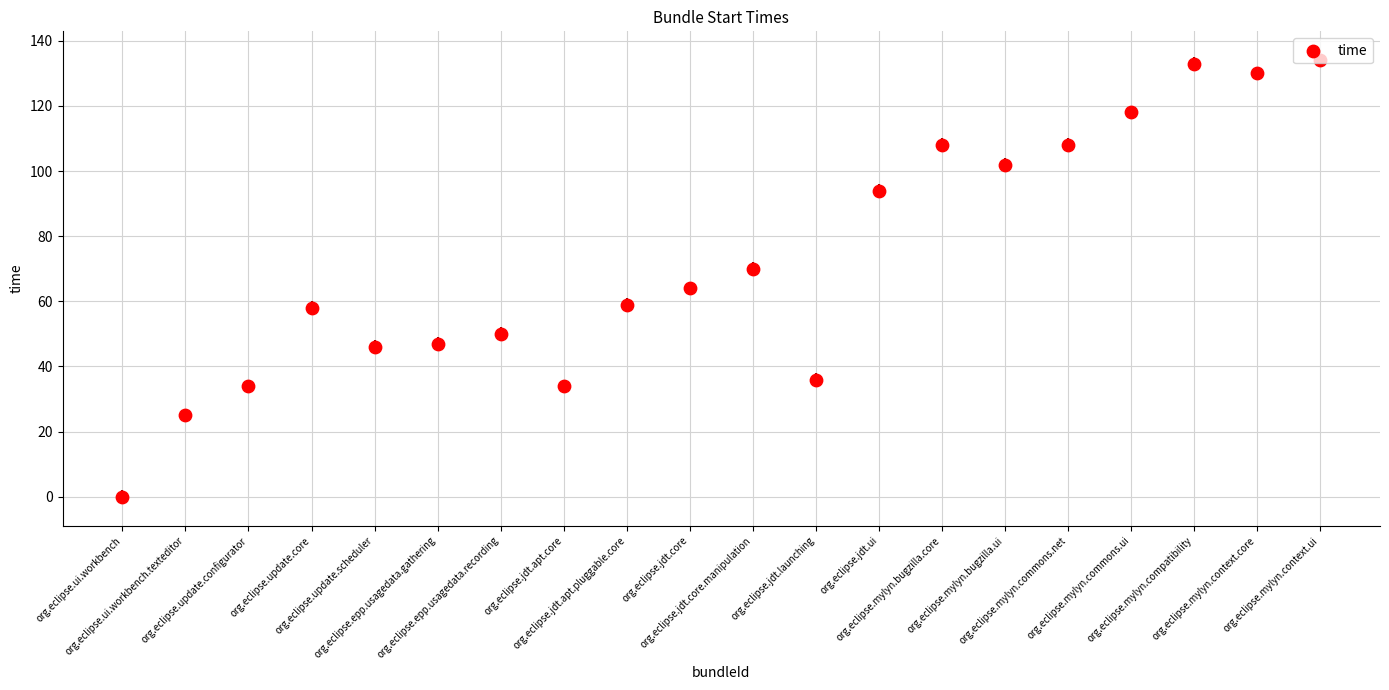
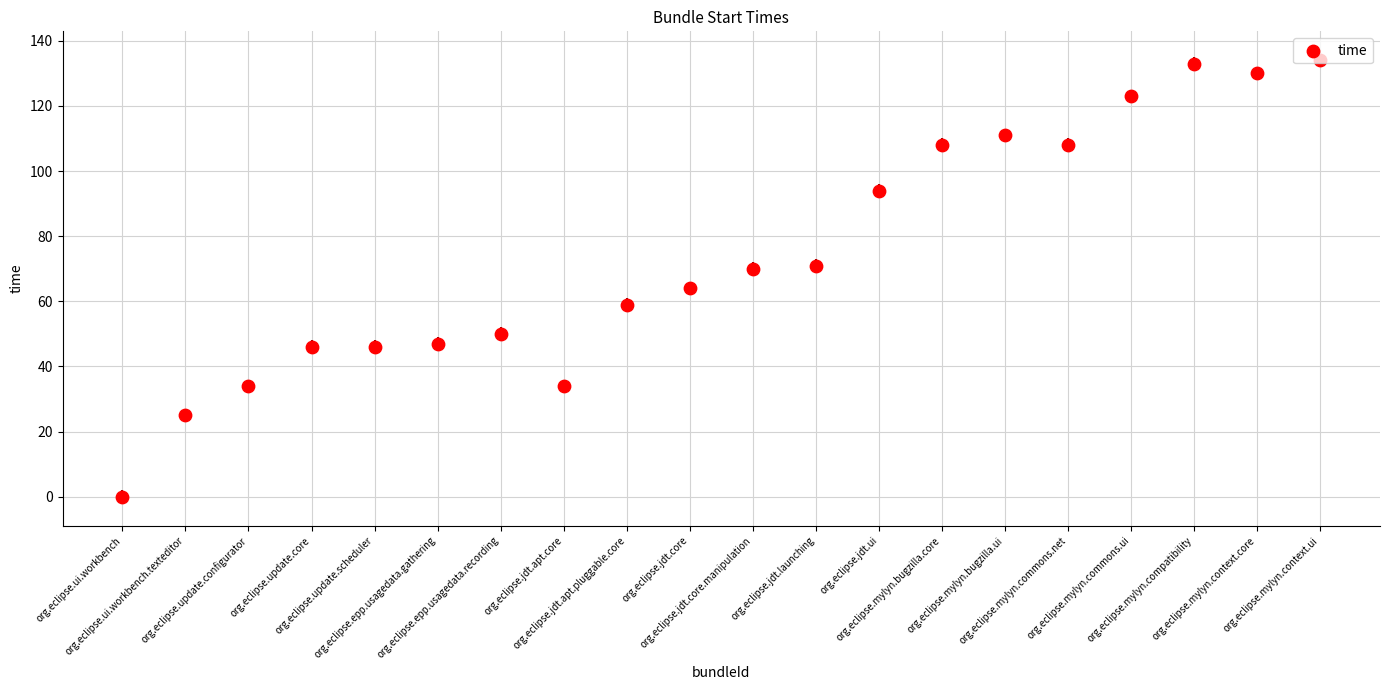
org.eclipse.update.core: 58 -> 46
org.eclipse.jdt.launching: 36 -> 71
org.eclipse.mylyn.bugzilla.ui: 102 -> 111
org.eclipse.mylyn.commons.ui: 118 -> 123
